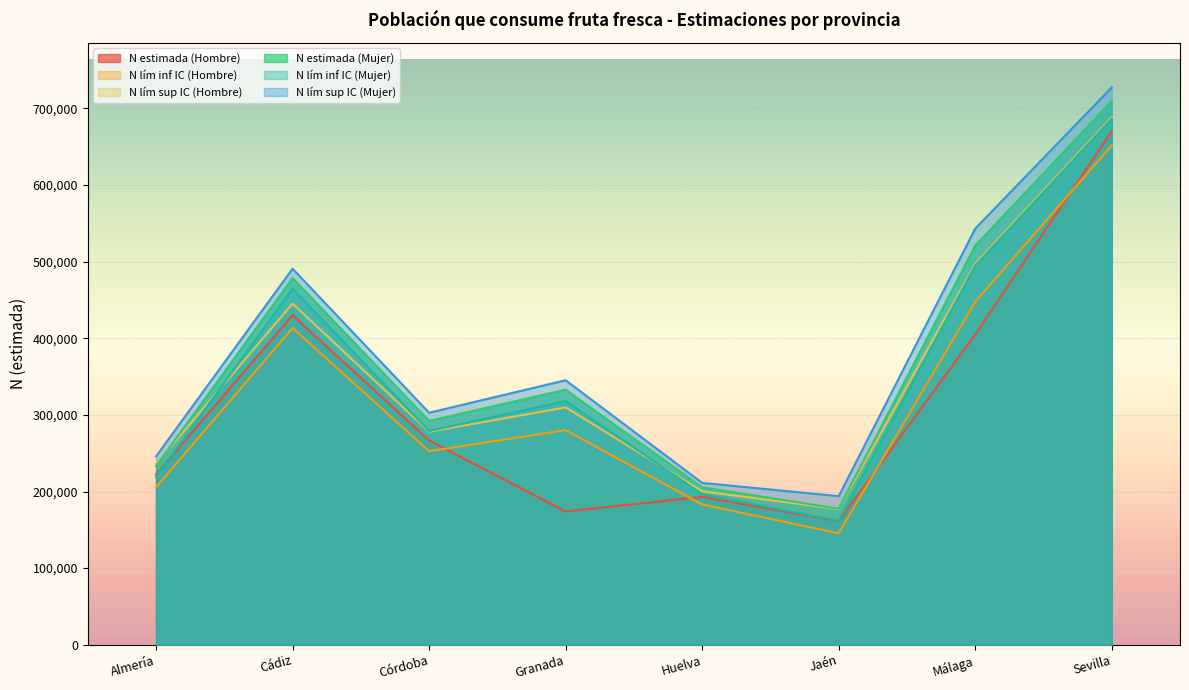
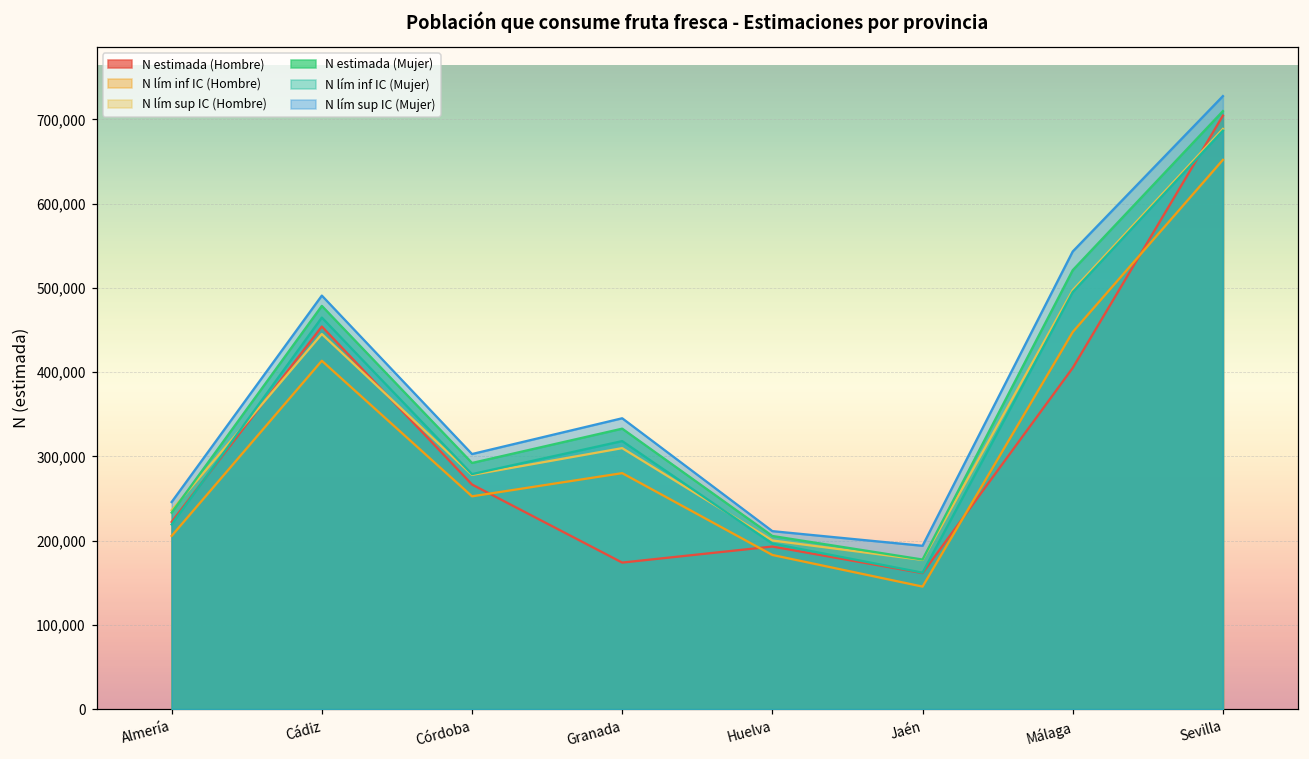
N estimada (Hombre), Cádiz: 430,000 -> 450,000
N estimada (Hombre), Sevilla: 670,000 -> 700,000
